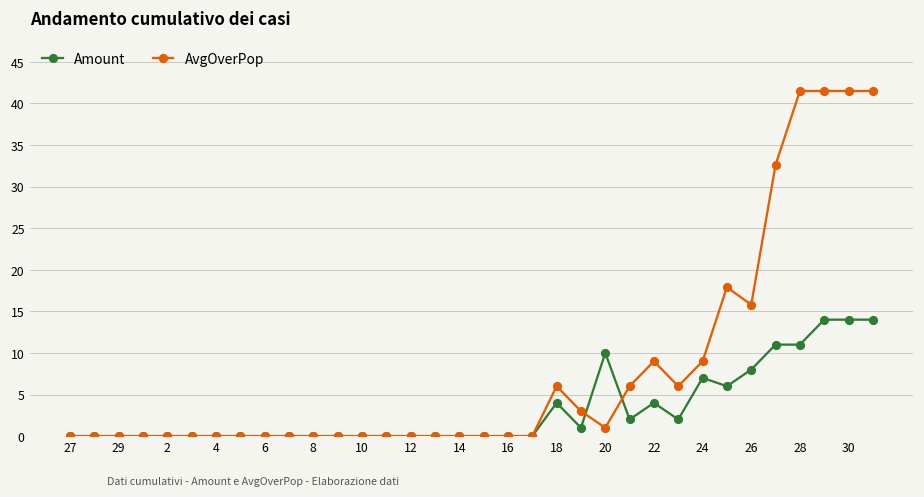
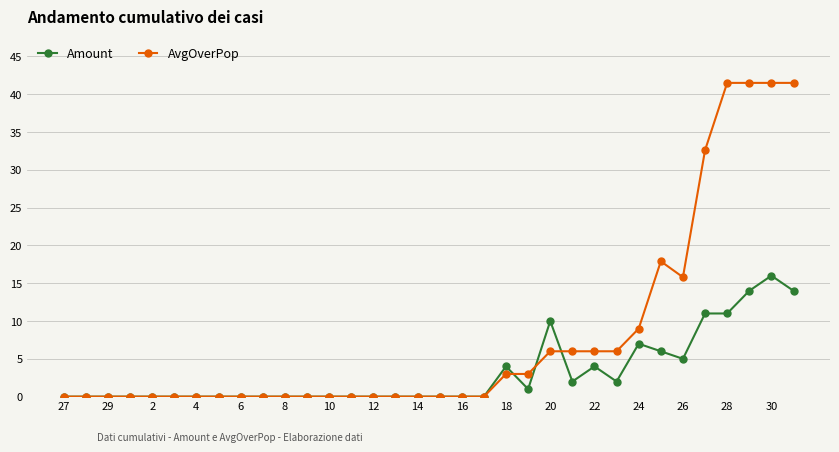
AvgOverPop, 18: 6 -> 3
AvgOverPop, 20: 1 -> 6
AvgOverPop, 22: 9 -> 6
Amount, 26: 8 -> 5
Amount, 30: 14 -> 16
